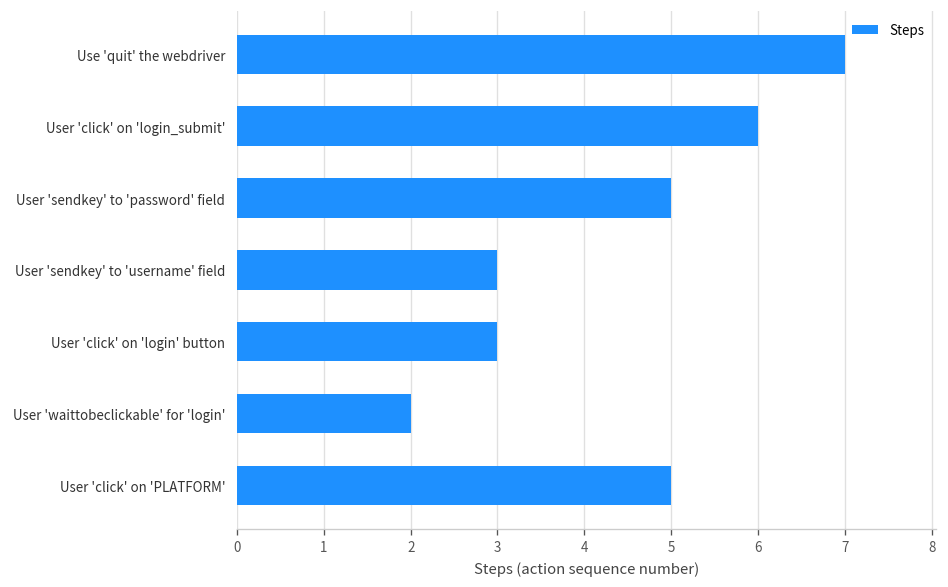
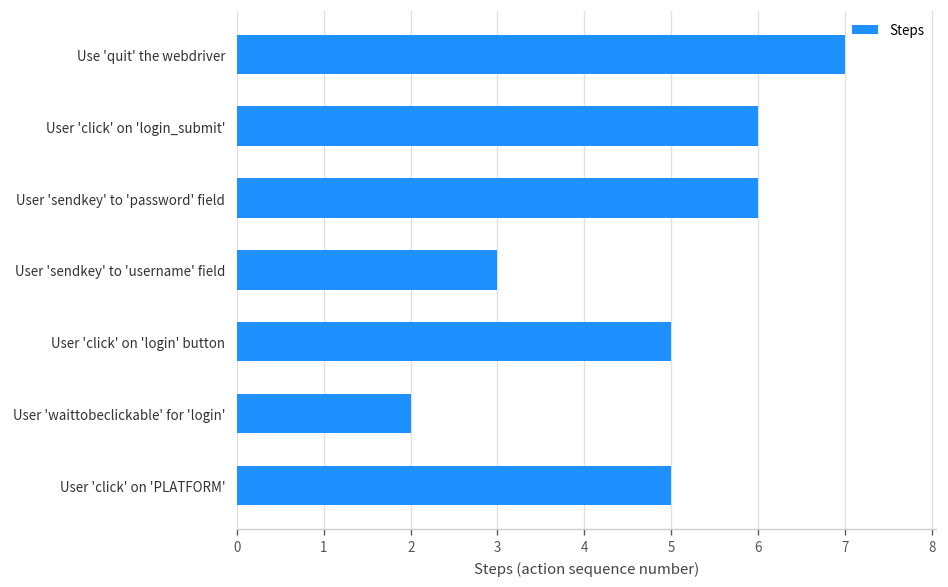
User 'sendkey' to 'password' field: 5 -> 6
User 'click' on 'login' button: 3 -> 5
